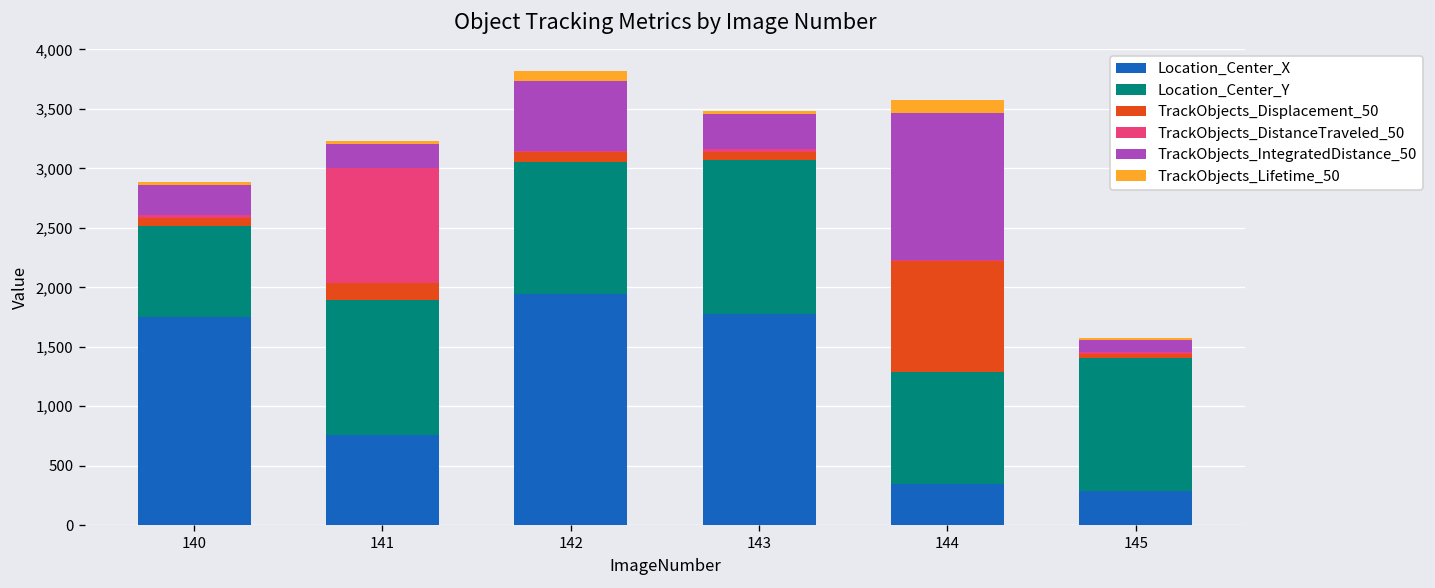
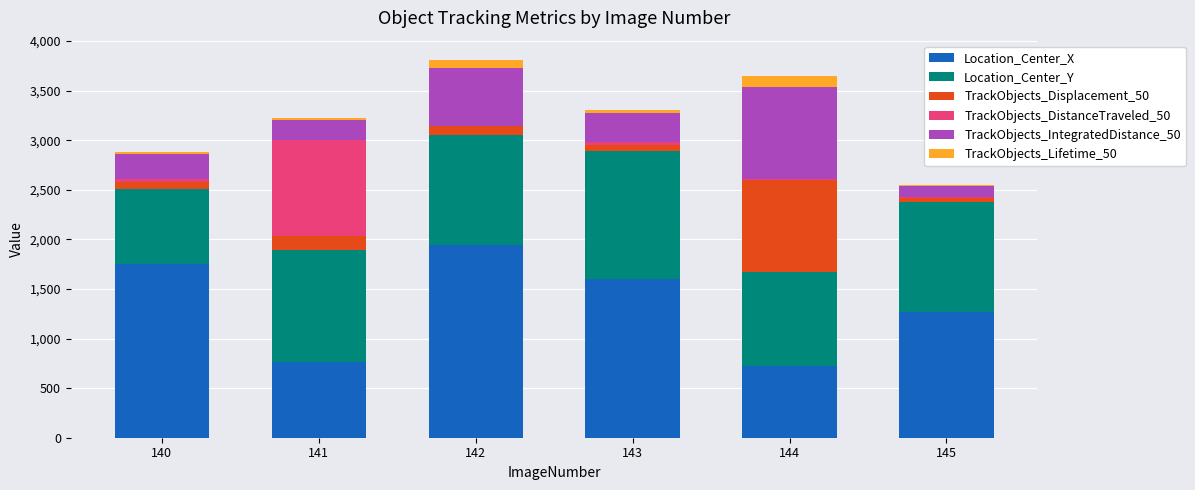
Location_Center_X, 143: 1,800 -> 1,600
Location_Center_X, 144: 300 -> 700
TrackObjects_IntegratedDistance_50, 144: 1,200 -> 900
Location_Center_X, 145: 300 -> 1,300
